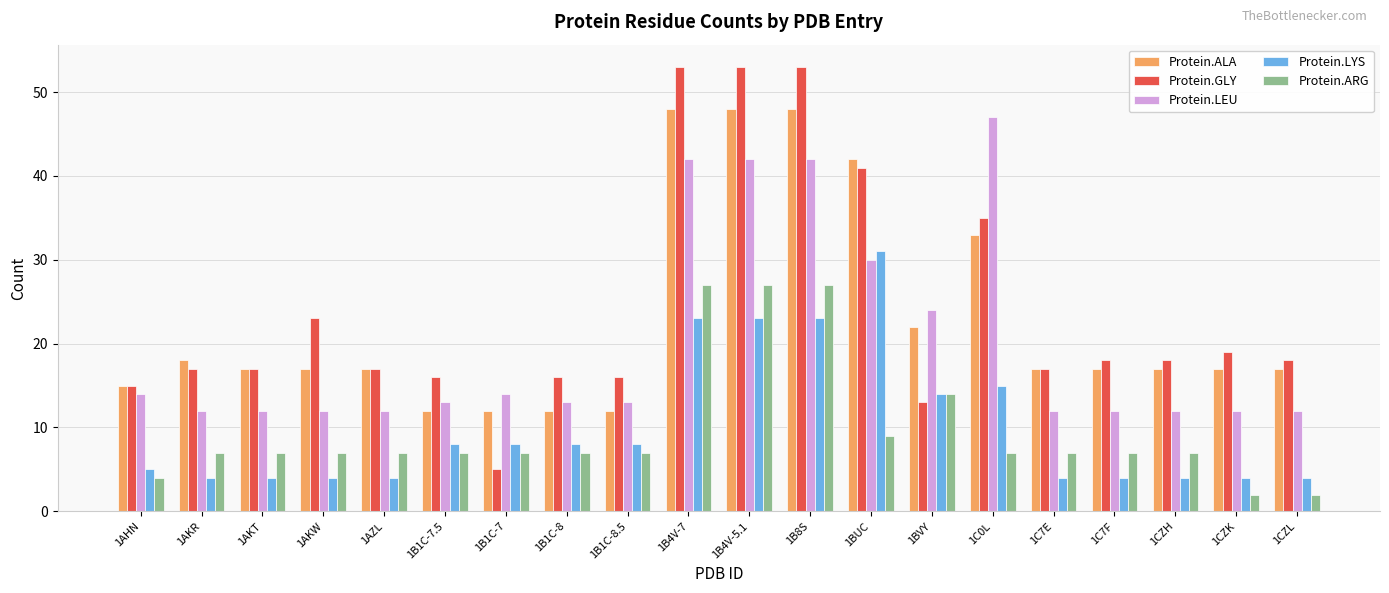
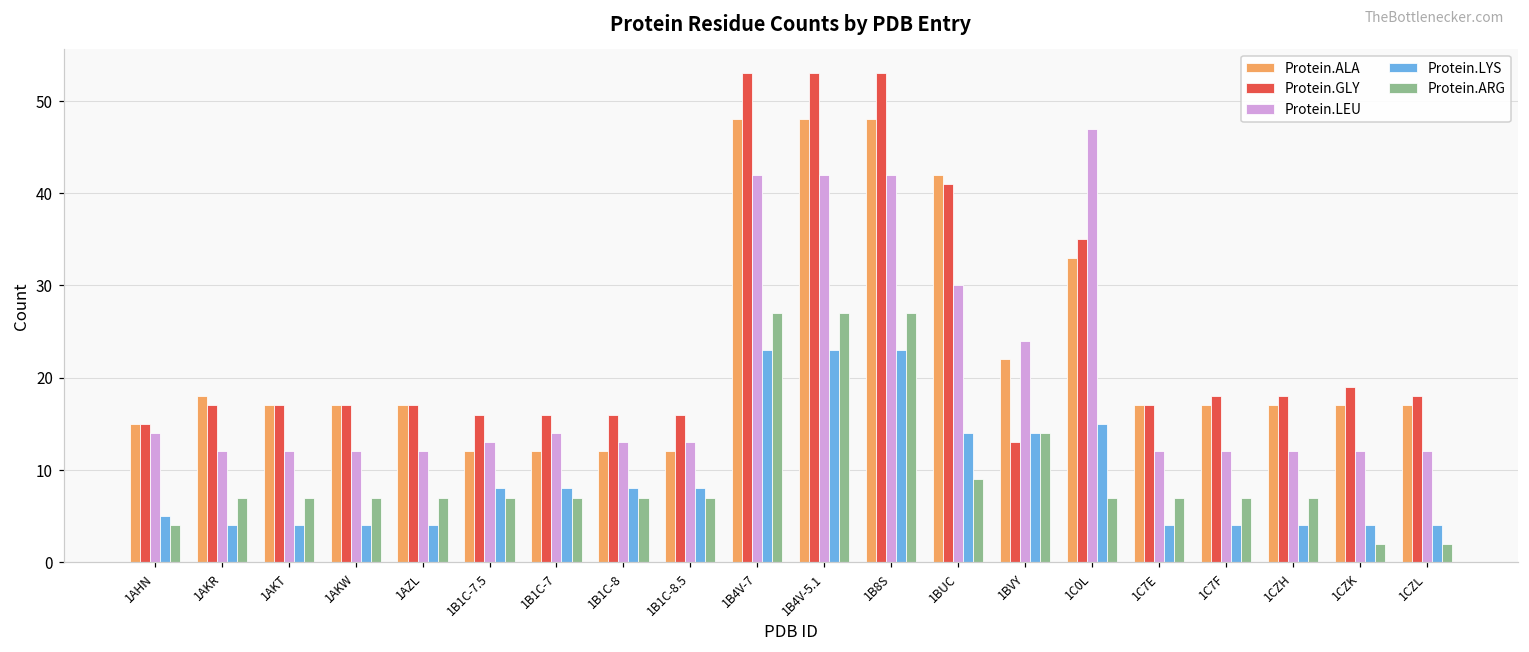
Protein.GLY, 1AKW: 23 -> 17
Protein.GLY, 1B1C-7: 5 -> 16
Protein.LYS, 1BUC: 31 -> 14
